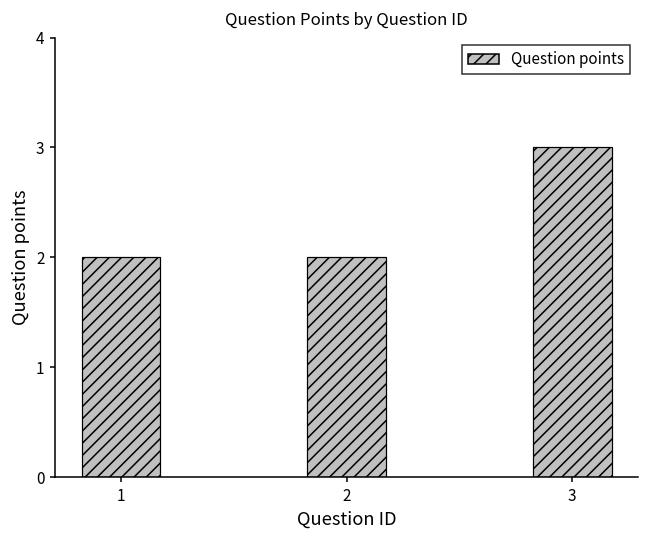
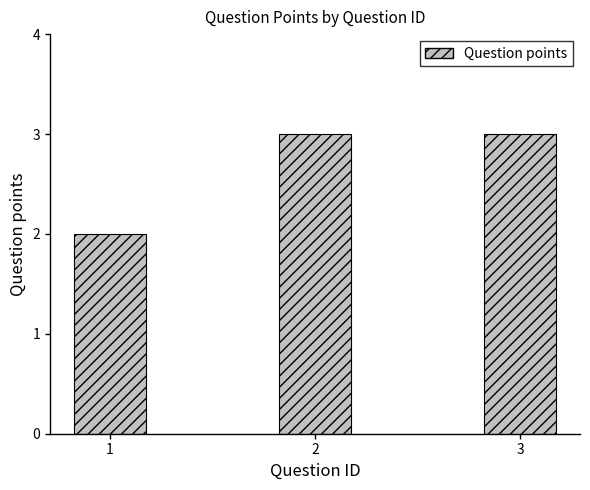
2: 2 -> 3
